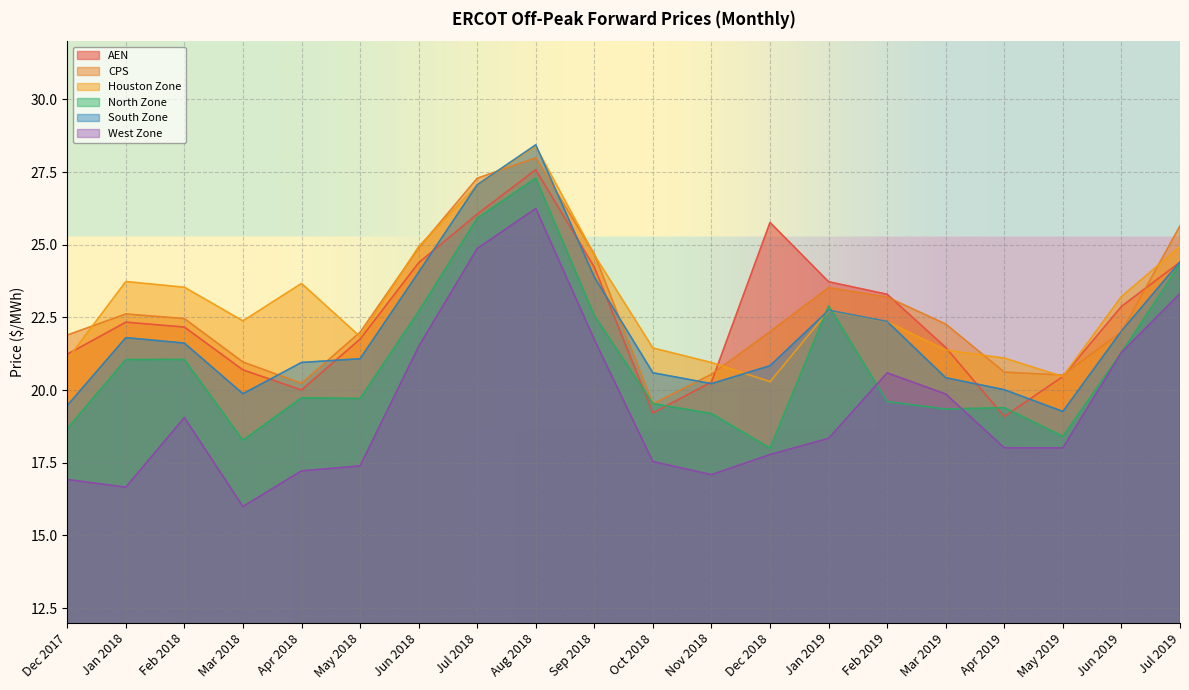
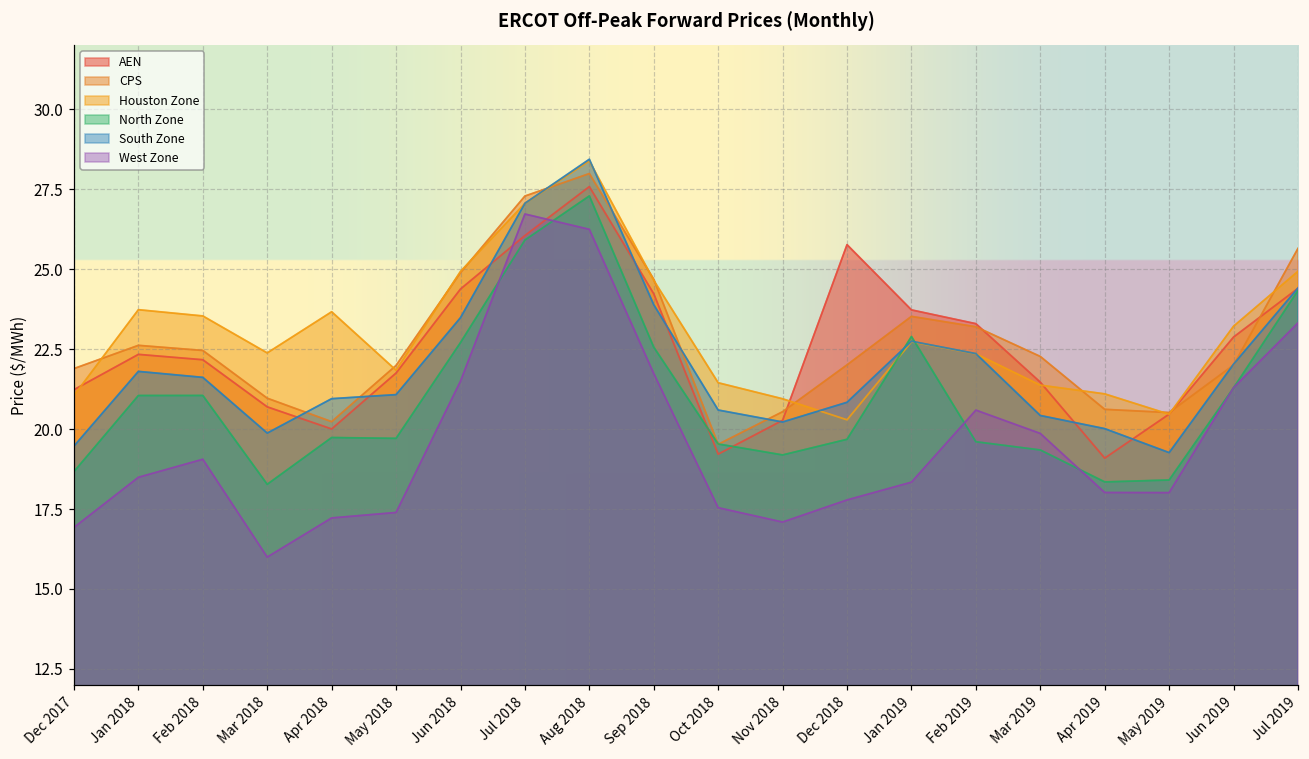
West Zone, Jan 2018: 16.7 -> 18.5
South Zone, Jun 2018: 24.1 -> 23.5
West Zone, Jul 2018: 24.9 -> 26.7
North Zone, Dec 2018: 18.0 -> 19.7
North Zone, Apr 2019: 19.4 -> 18.3
